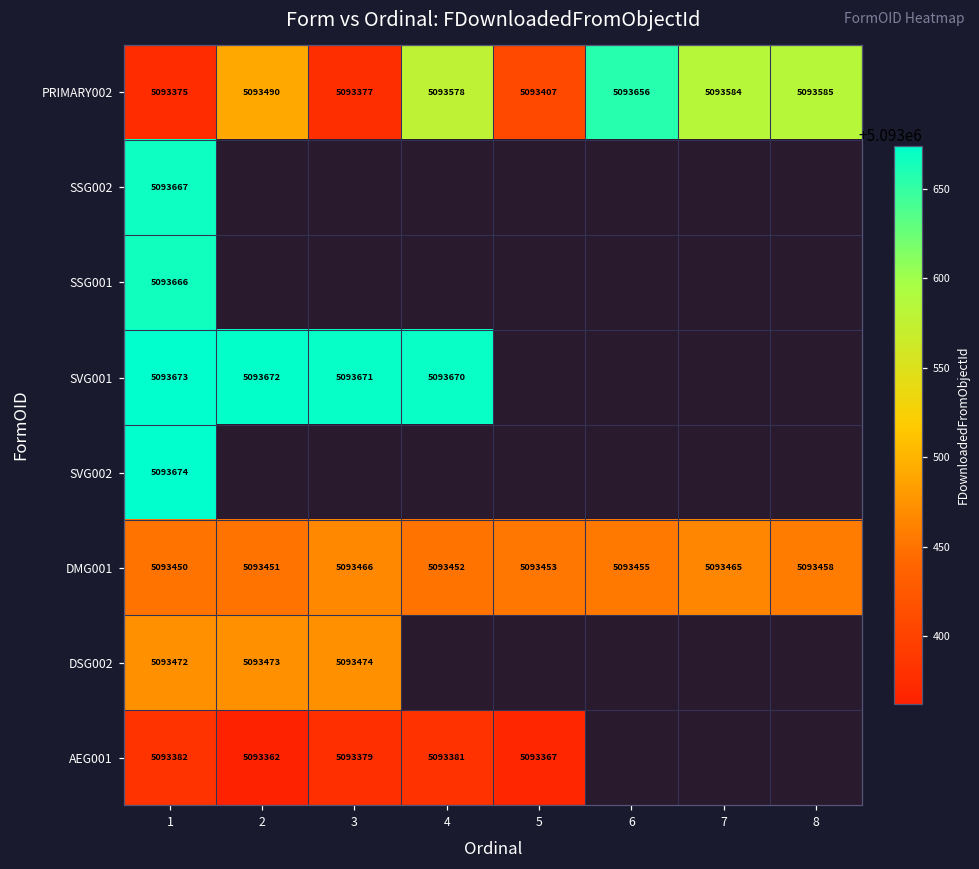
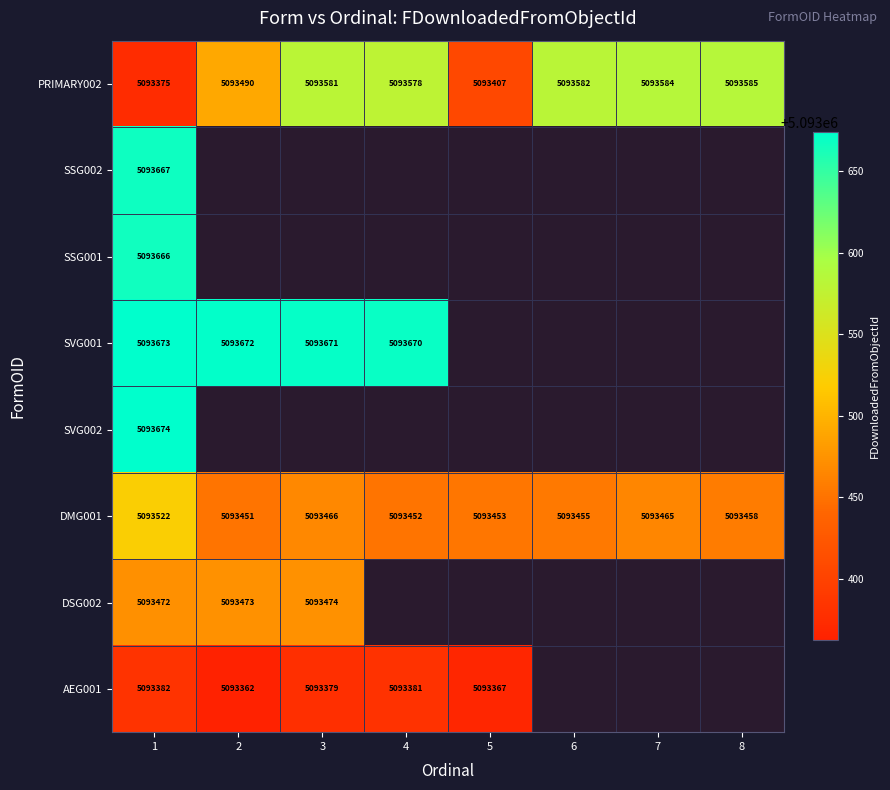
PRIMARY002, 3: 5093377 -> 5093581
PRIMARY002, 6: 5093656 -> 5093582
DMG001, 1: 5093450 -> 5093522
